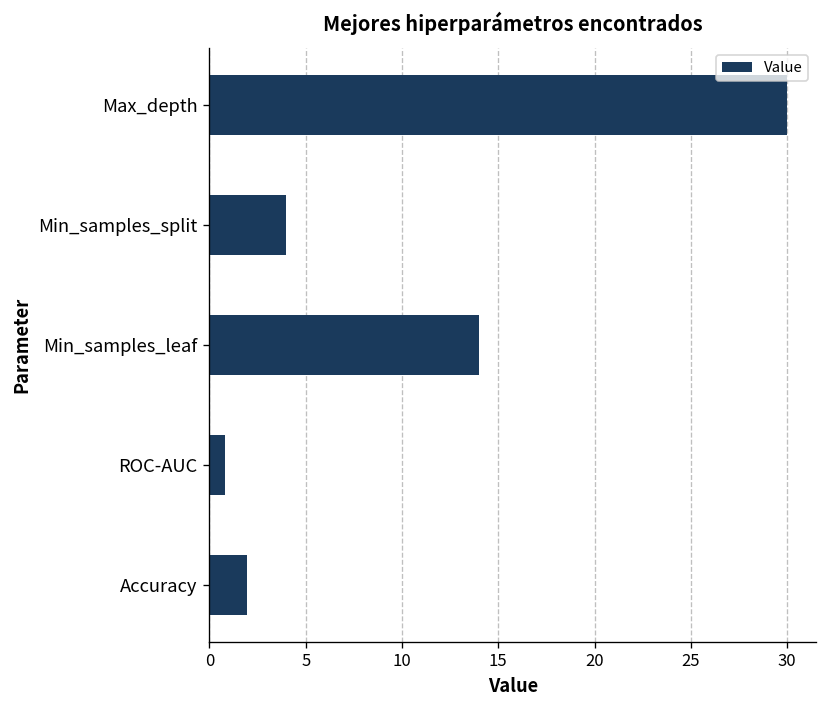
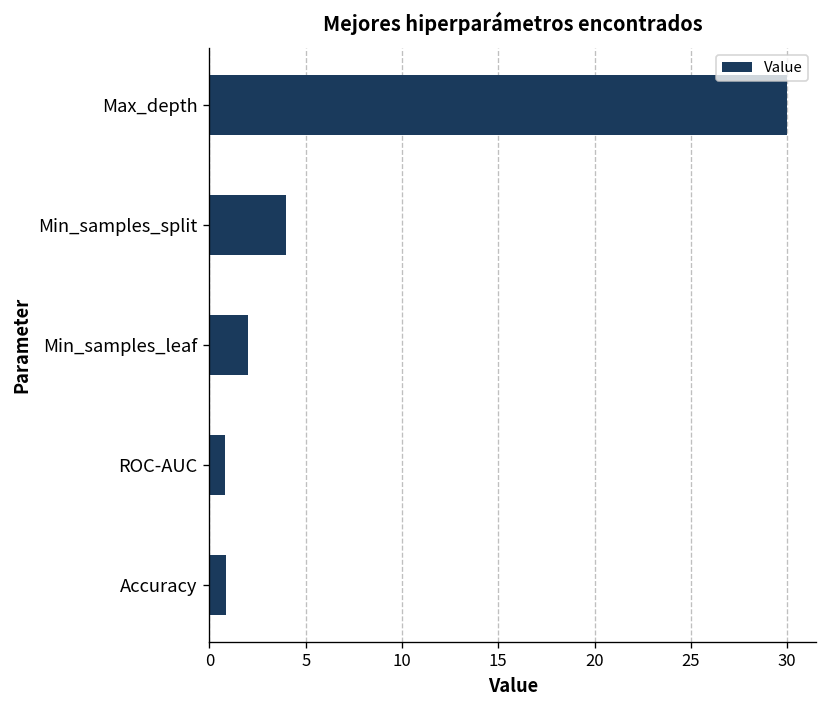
Min_samples_leaf: 14 -> 2
Accuracy: 1.9 -> 0.8
